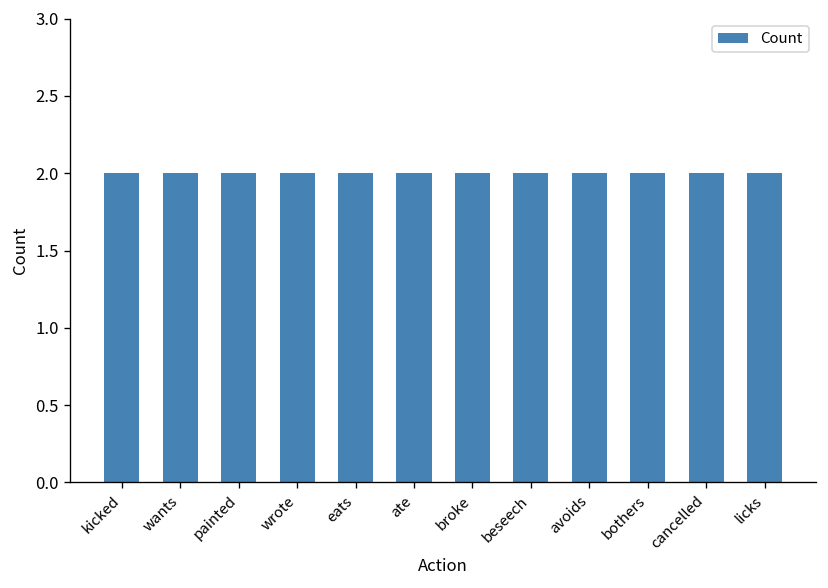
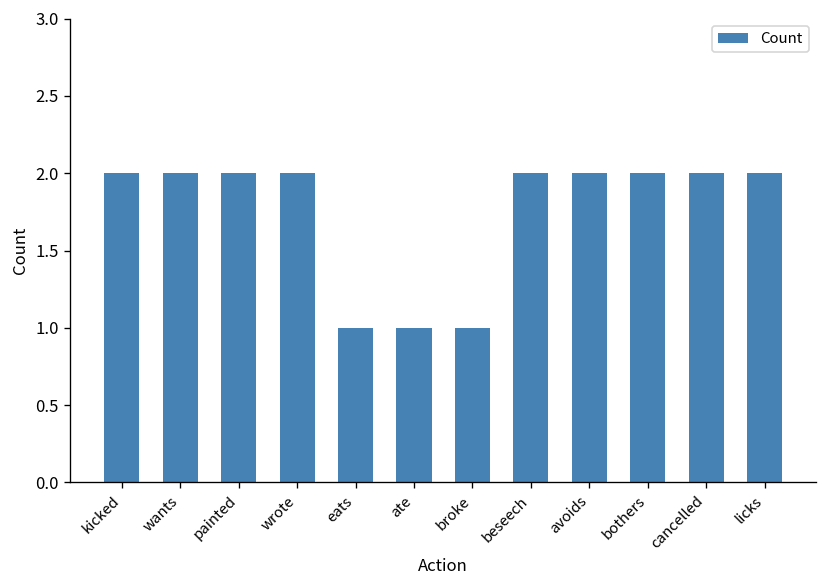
eats: 2 -> 1
ate: 2 -> 1
broke: 2 -> 1
